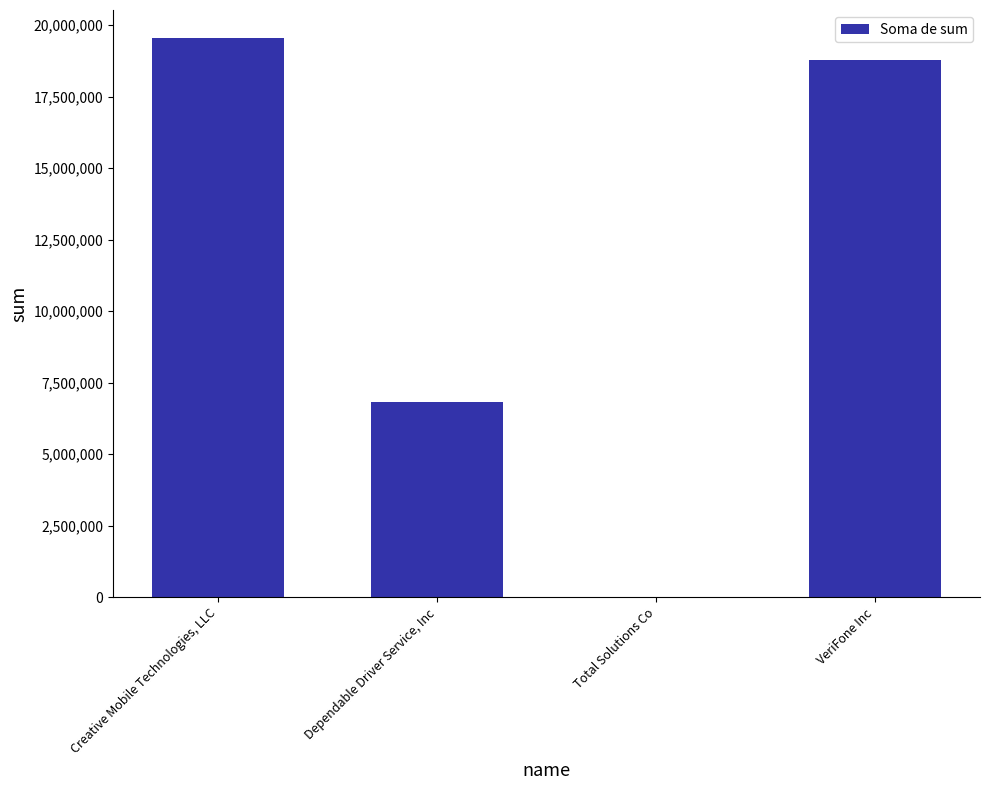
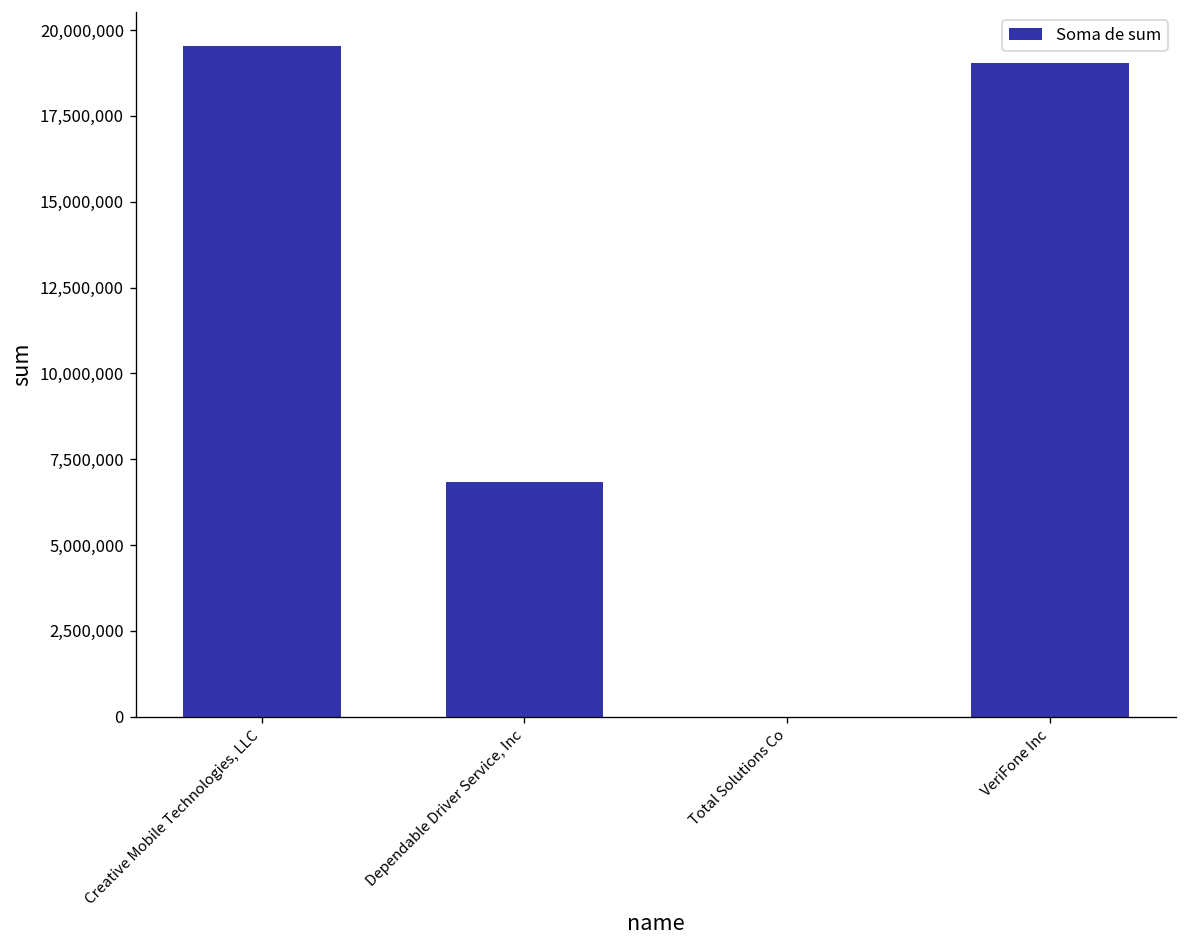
VeriFone Inc: 18,800,000 -> 19,000,000
